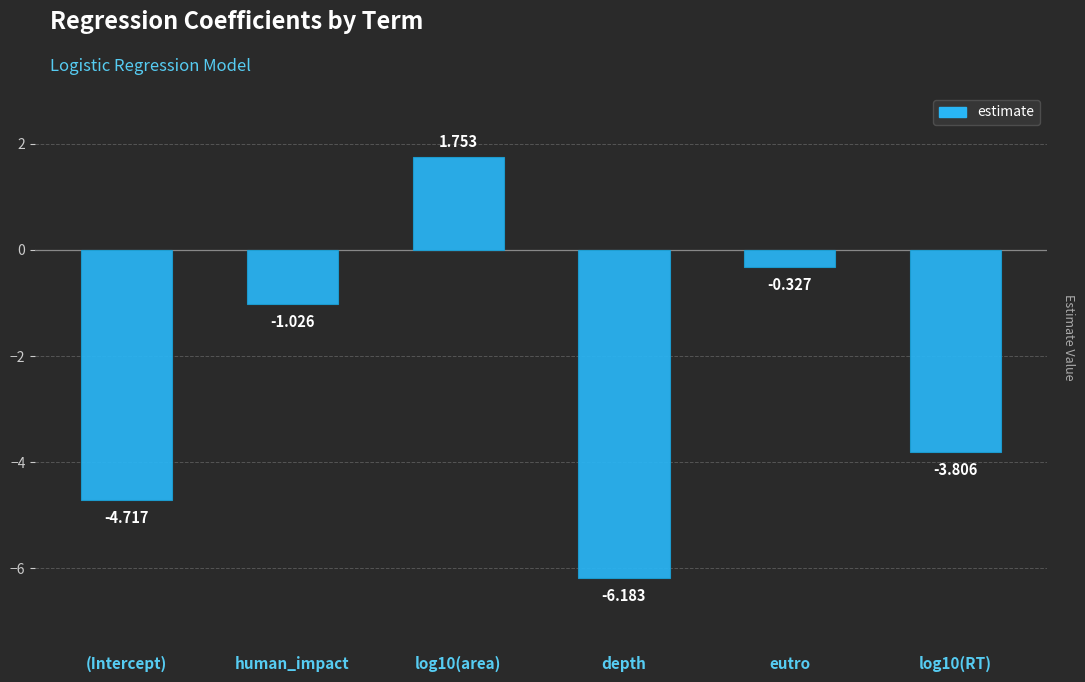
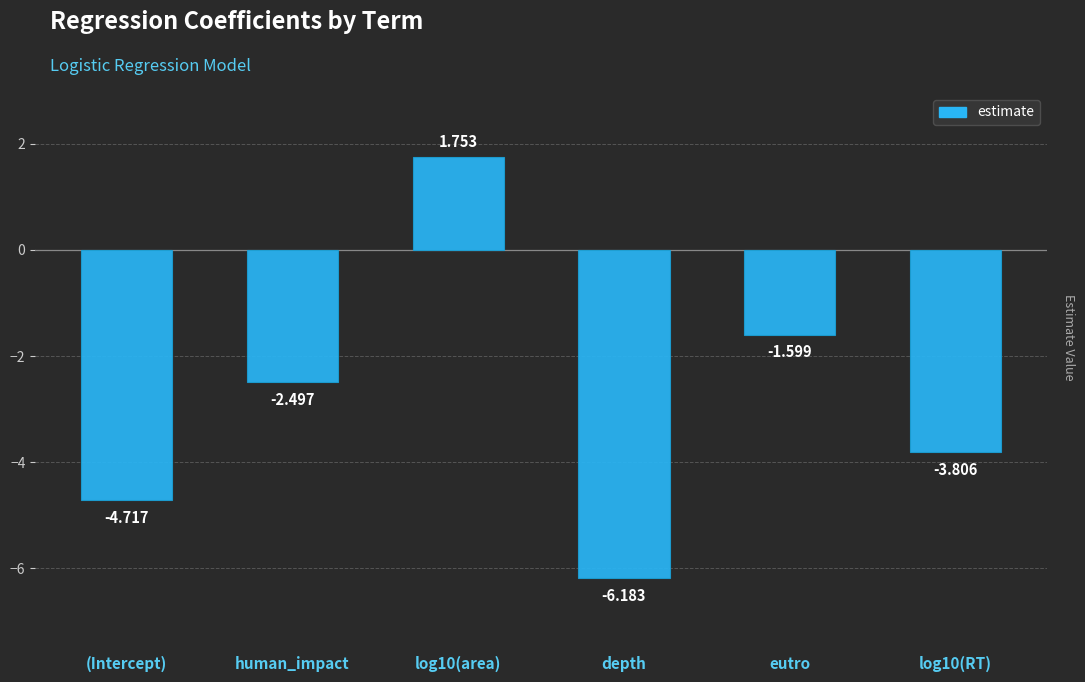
human_impact: -1.026 -> -2.497
eutro: -0.327 -> -1.599
